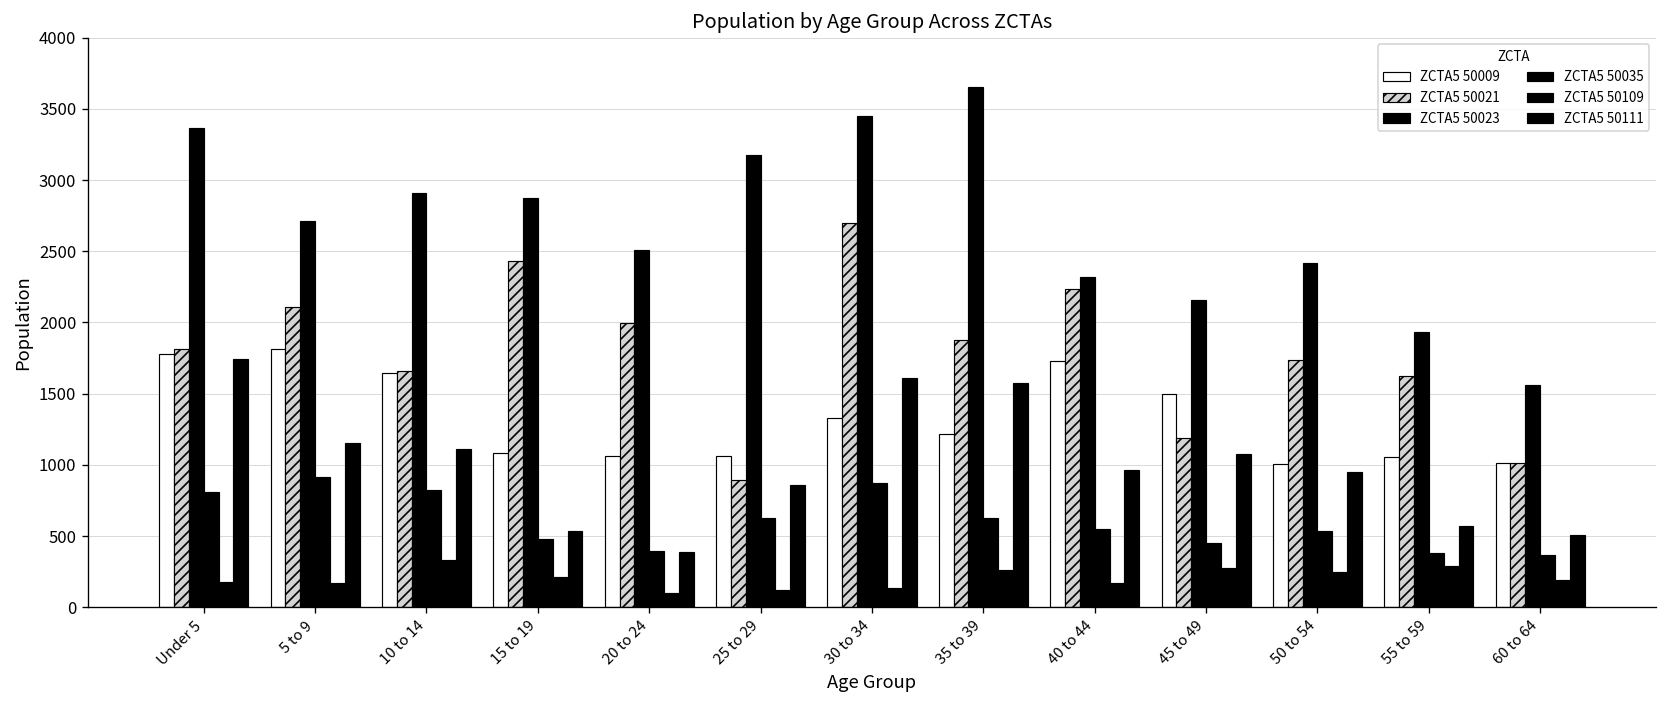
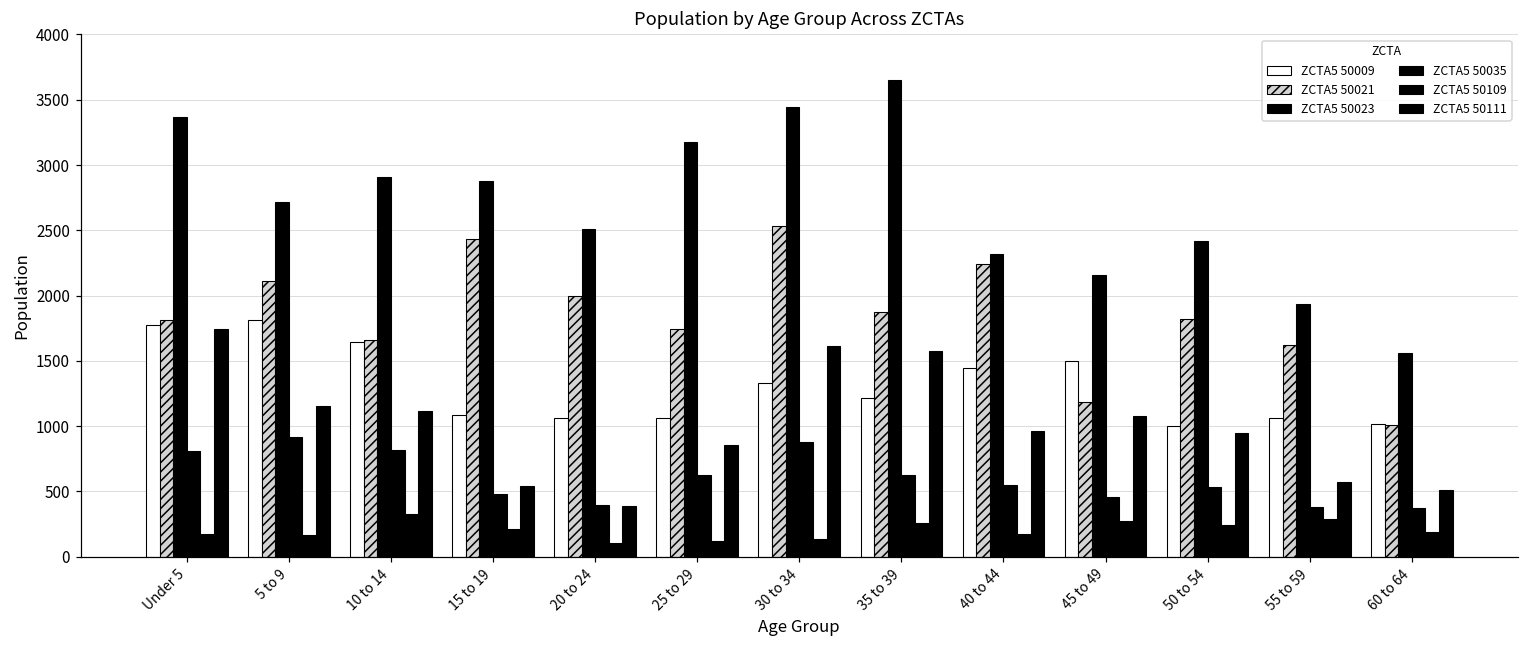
ZCTA5 50021, 25 to 29: 890 -> 1740
ZCTA5 50021, 30 to 34: 2700 -> 2530
ZCTA5 50009, 40 to 44: 1730 -> 1440
ZCTA5 50021, 50 to 54: 1730 -> 1820
